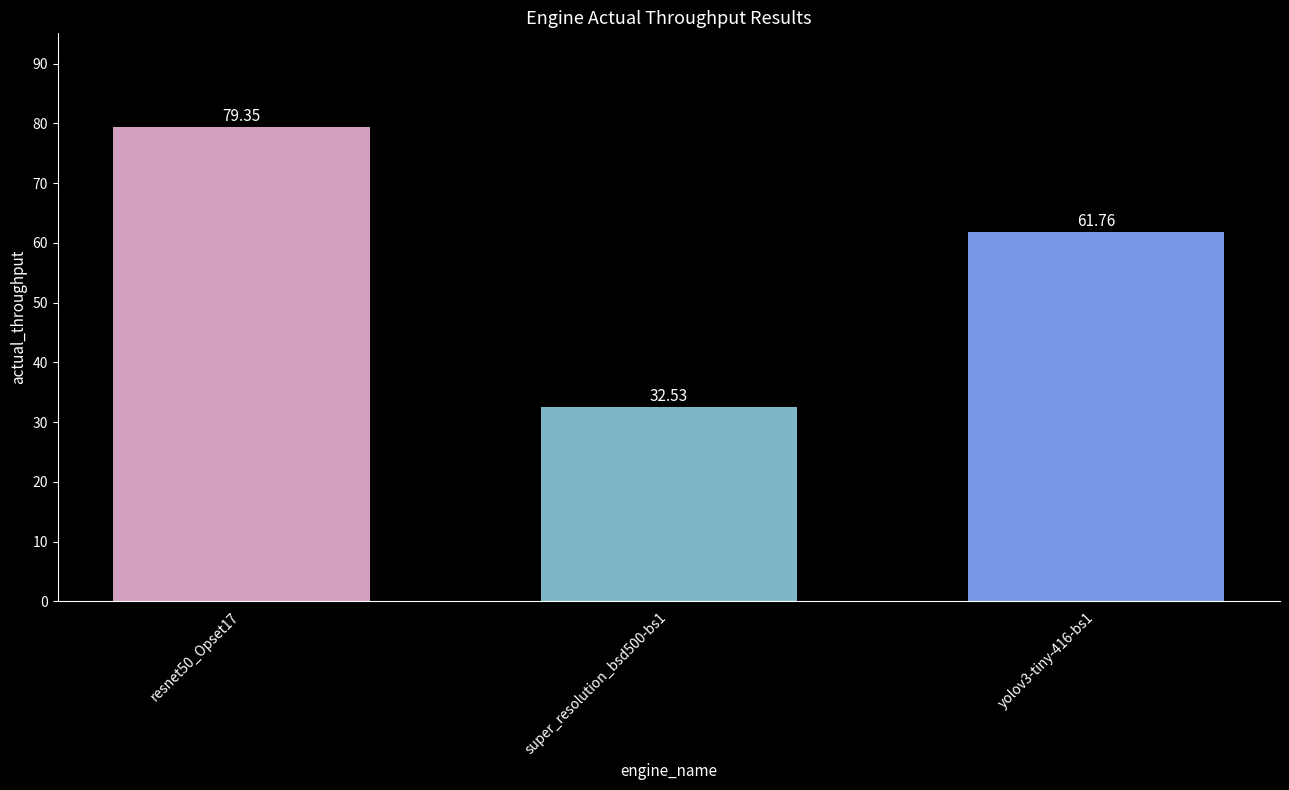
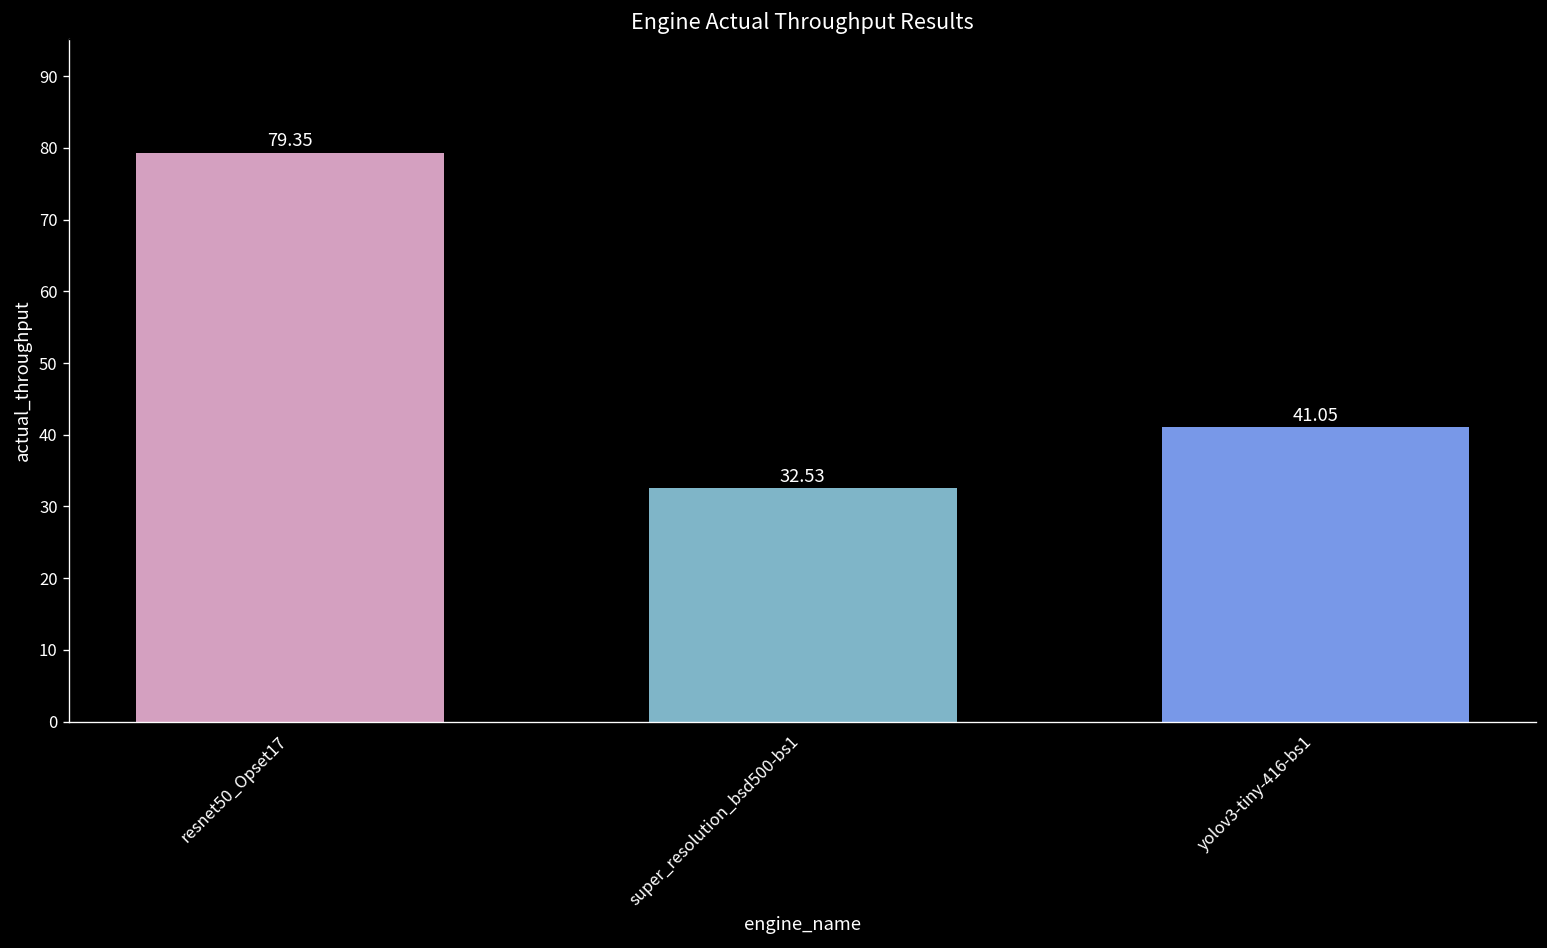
yolov3-tiny-416-bs1: 61.76 -> 41.05
